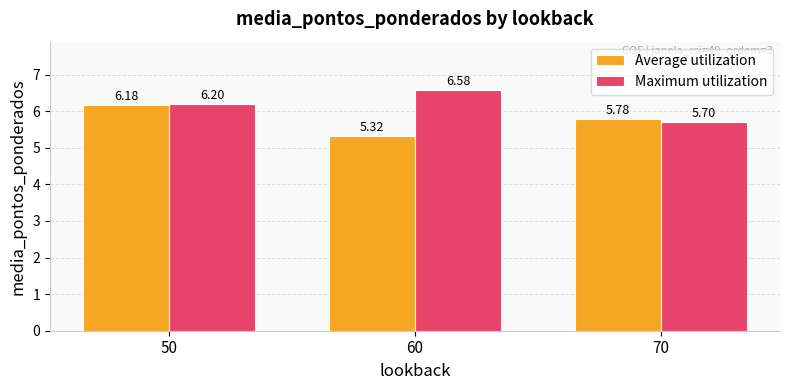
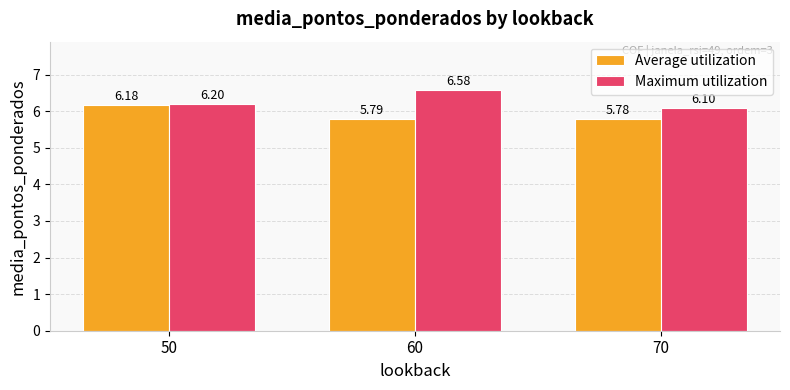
Average utilization, 60: 5.32 -> 5.79
Maximum utilization, 70: 5.7 -> 6.1
